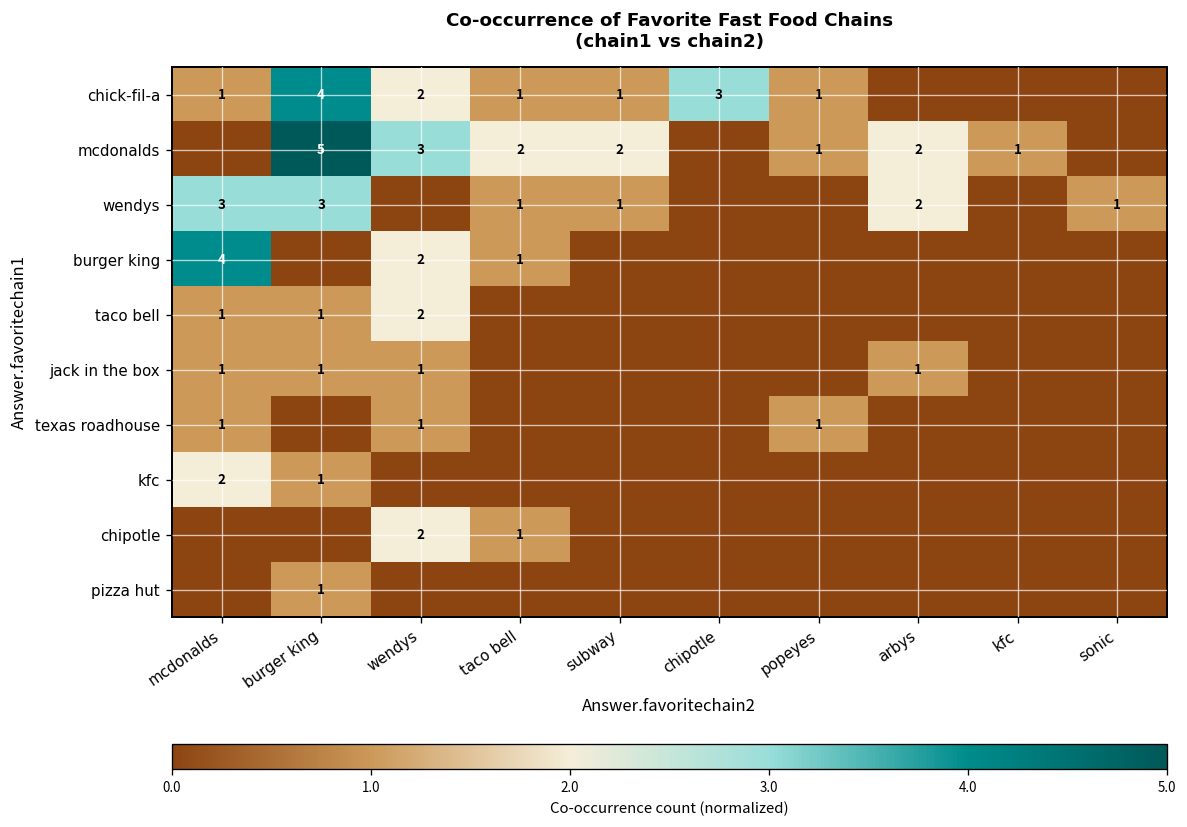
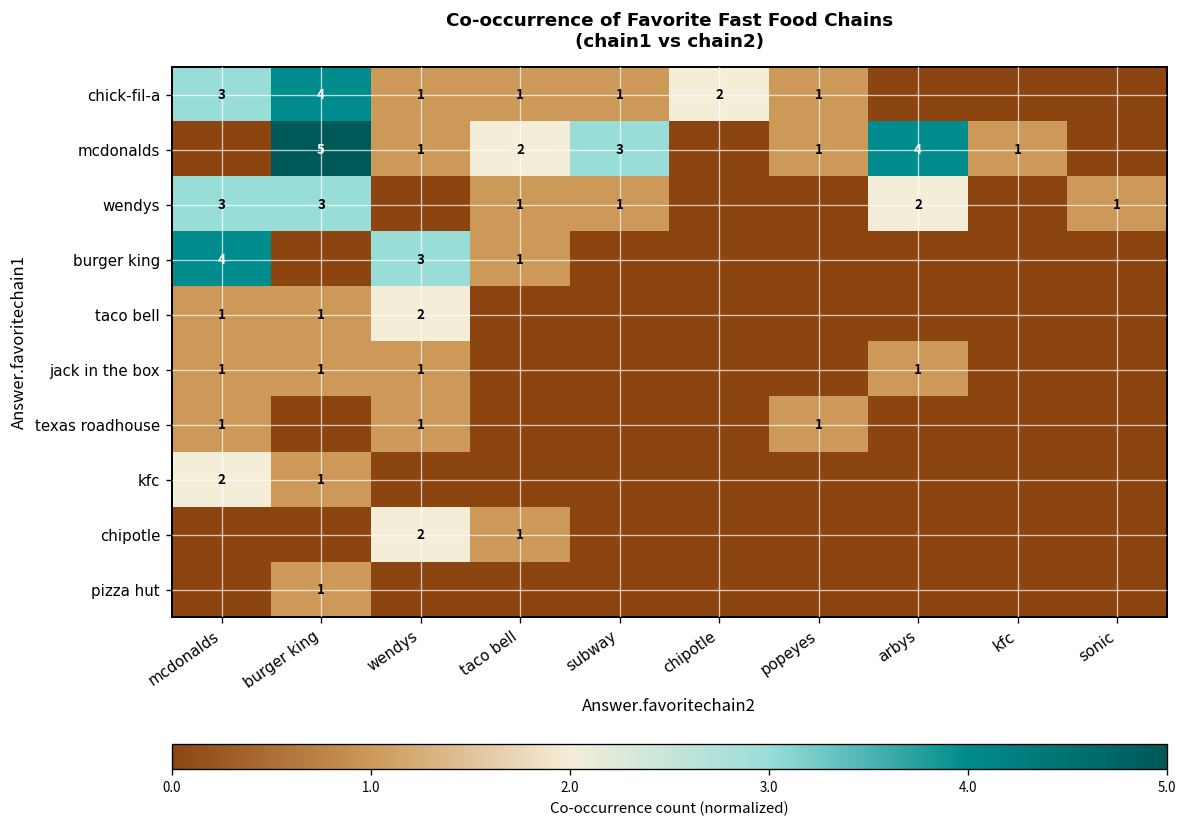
chick-fil-a, mcdonalds: 1 -> 3
chick-fil-a, wendys: 2 -> 1
chick-fil-a, chipotle: 3 -> 2
mcdonalds, wendys: 3 -> 1
mcdonalds, subway: 2 -> 3
mcdonalds, arbys: 2 -> 4
burger king, wendys: 2 -> 3
